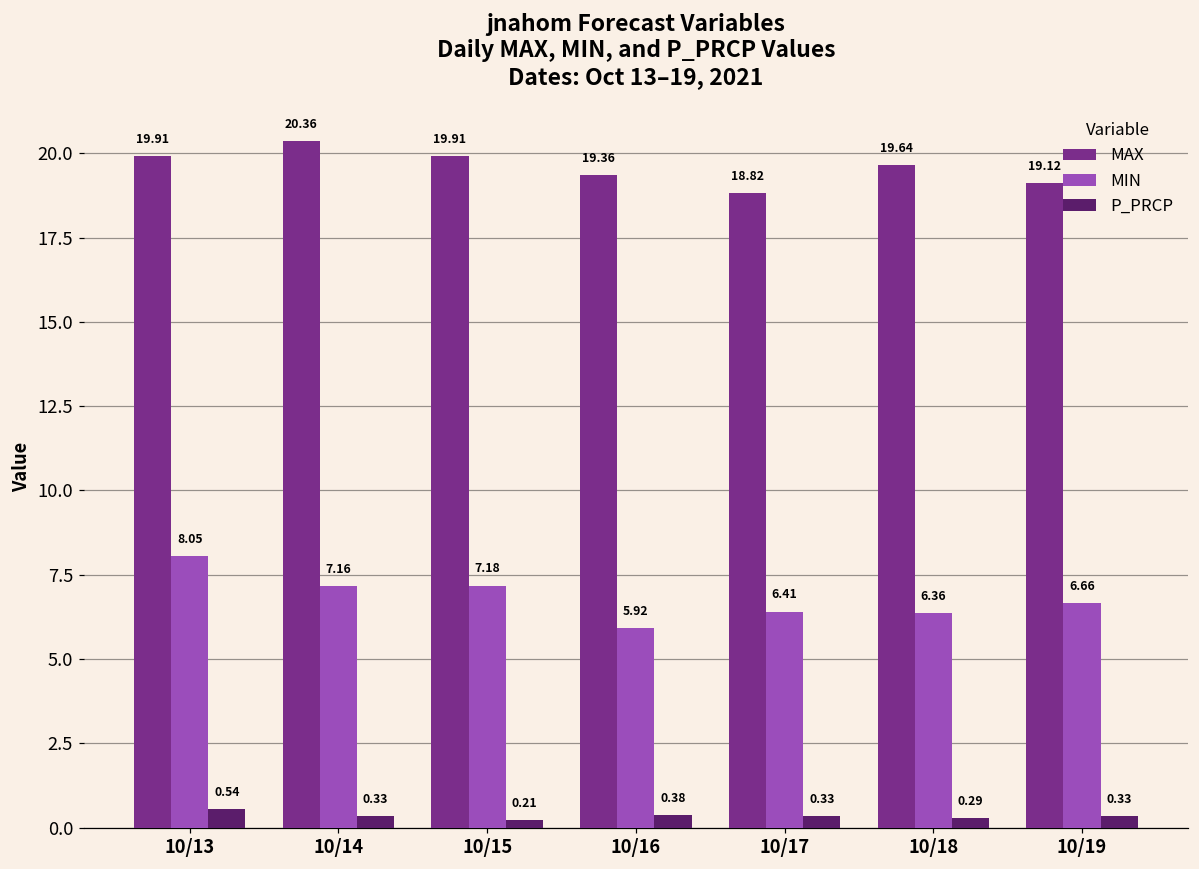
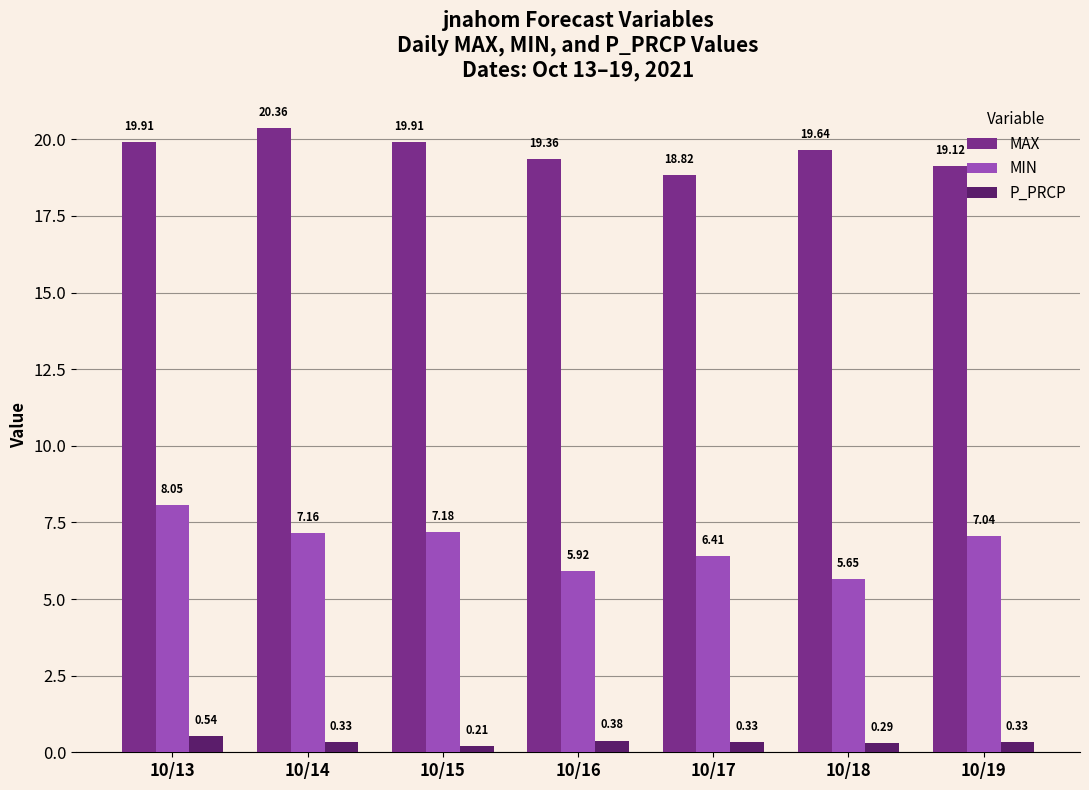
MIN, 10/18: 6.36 -> 5.65
MIN, 10/19: 6.66 -> 7.04
